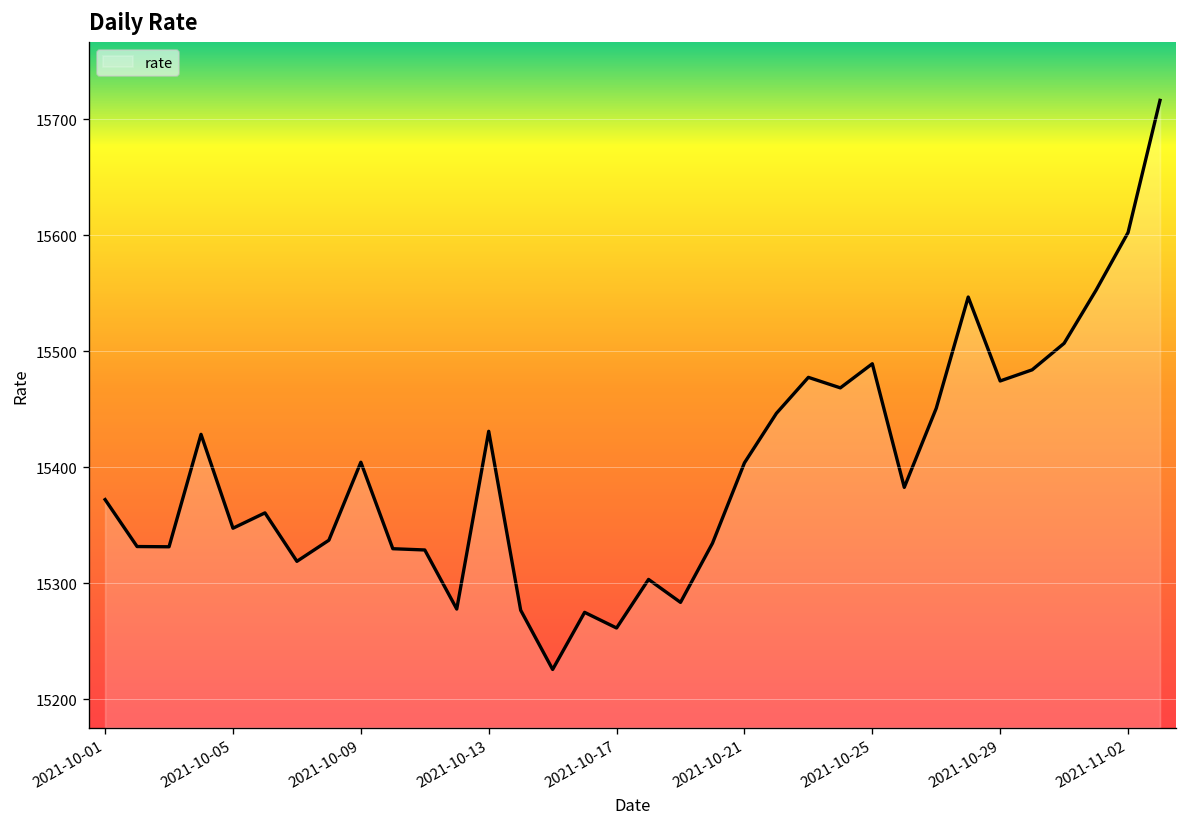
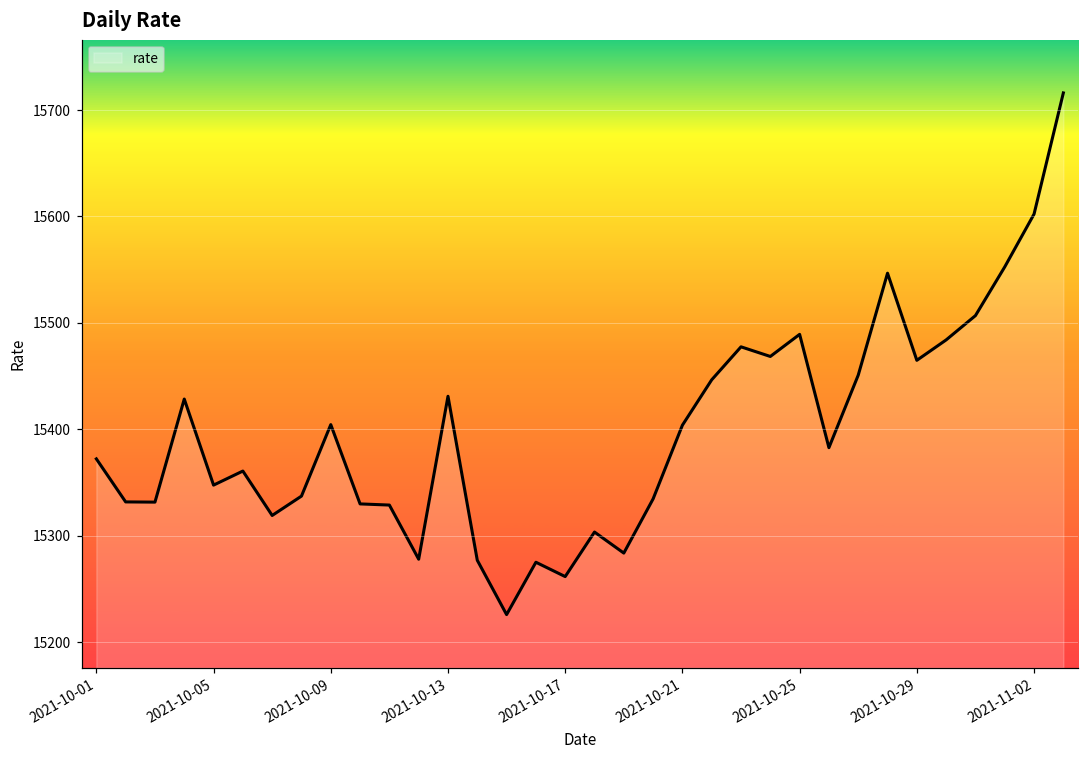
2021-10-29: 15470 -> 15460
